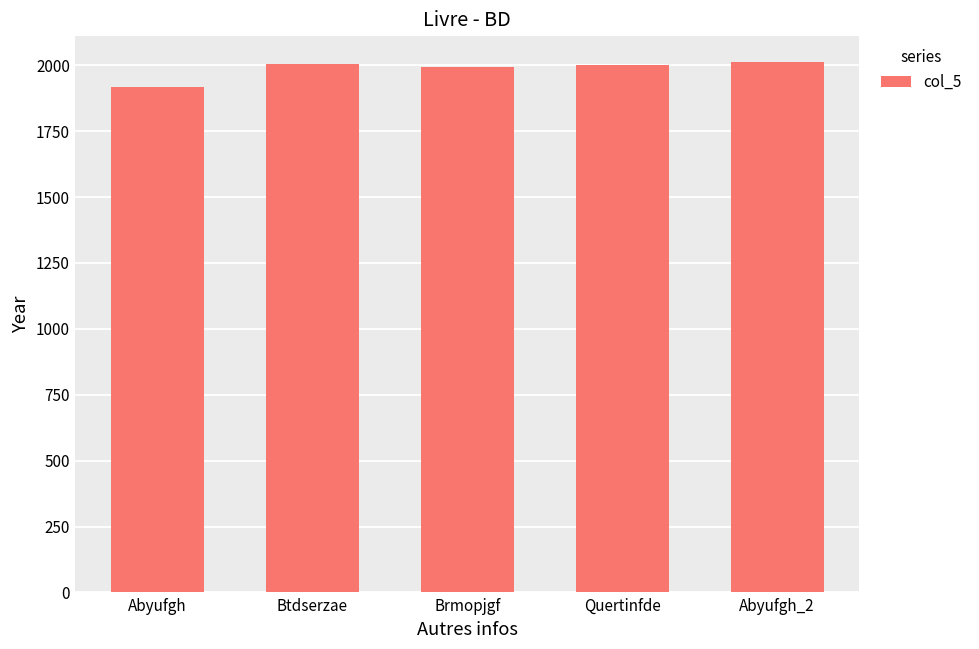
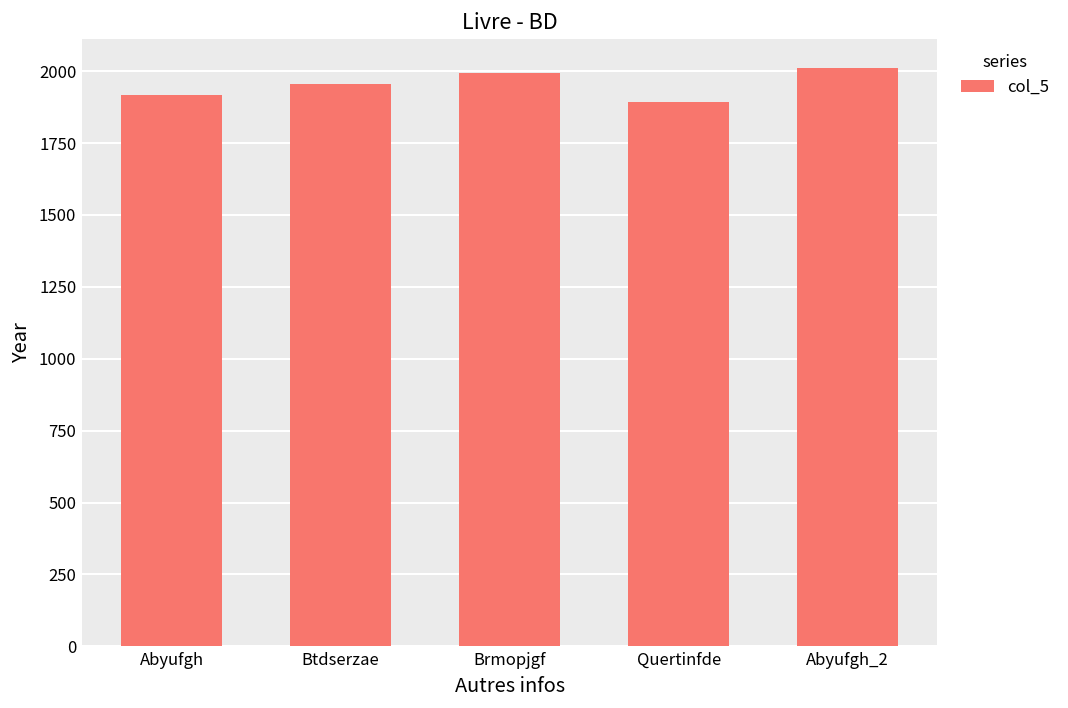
Btdserzae: 2010 -> 1960
Quertinfde: 2000 -> 1890
